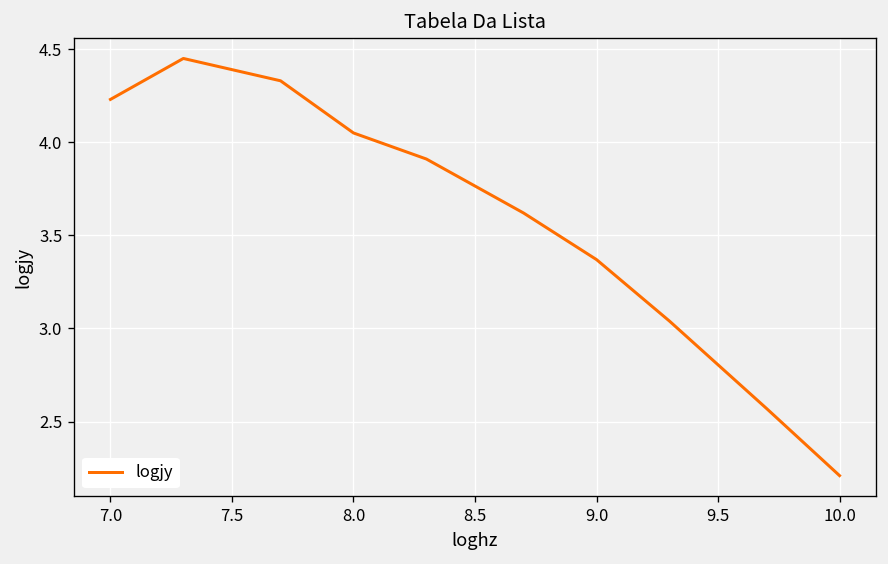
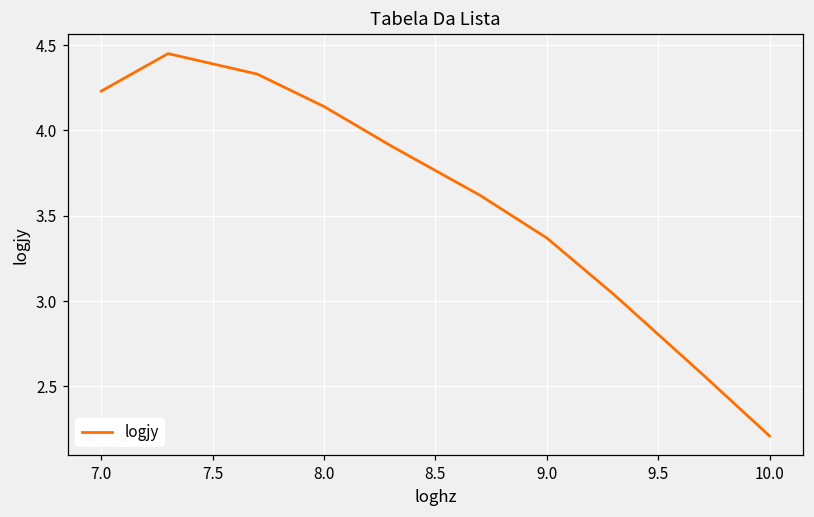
8.0: 4.05 -> 4.14
